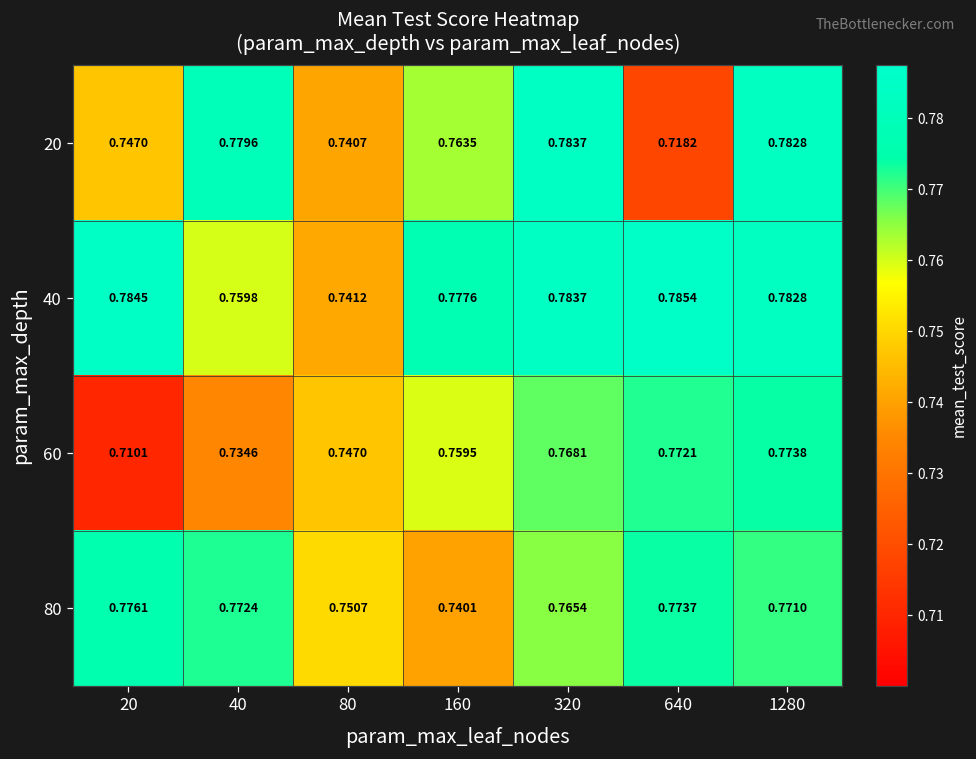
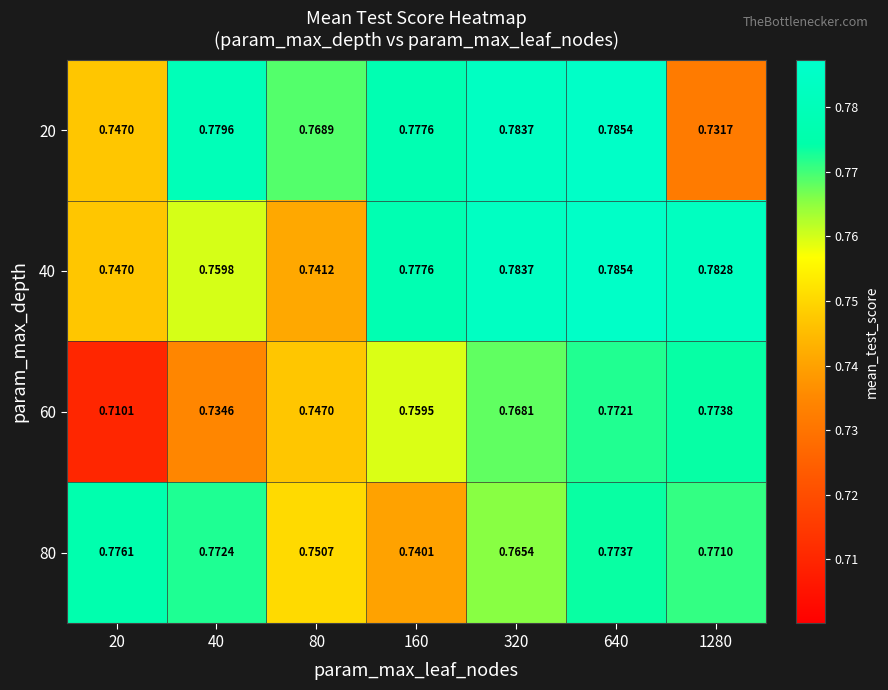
20, 80: 0.7407 -> 0.7689
20, 160: 0.7635 -> 0.7776
20, 640: 0.7182 -> 0.7854
20, 1280: 0.7828 -> 0.7317
40, 20: 0.7845 -> 0.7470
